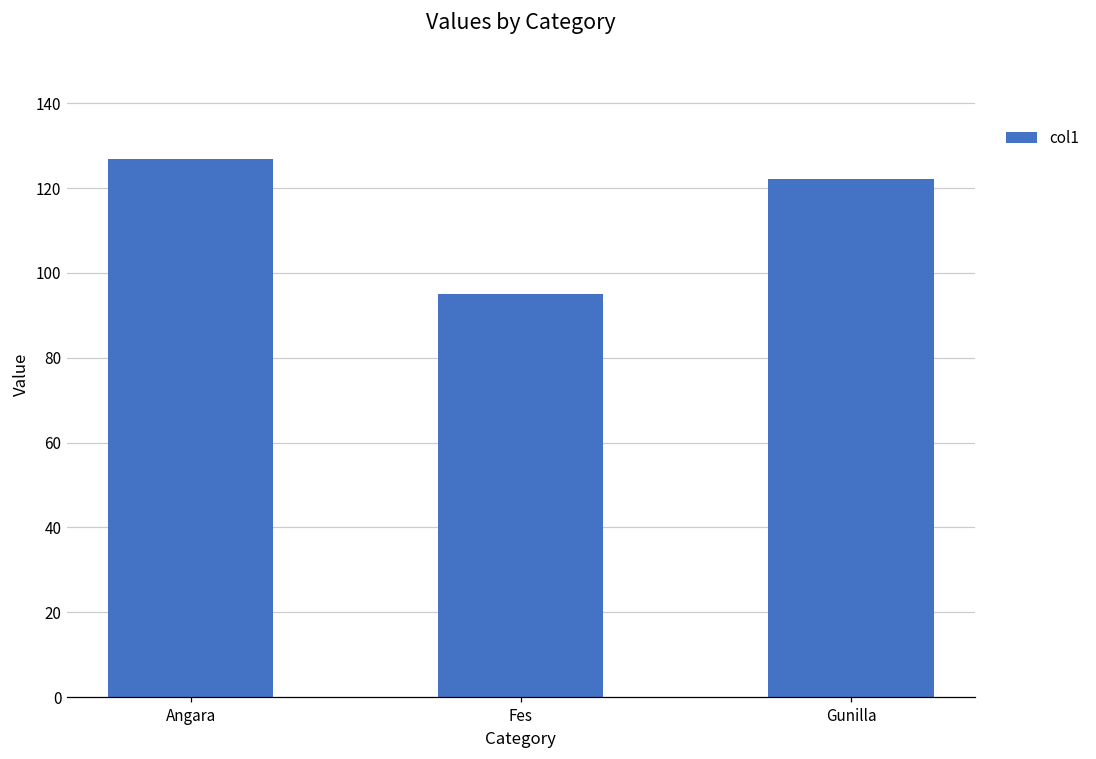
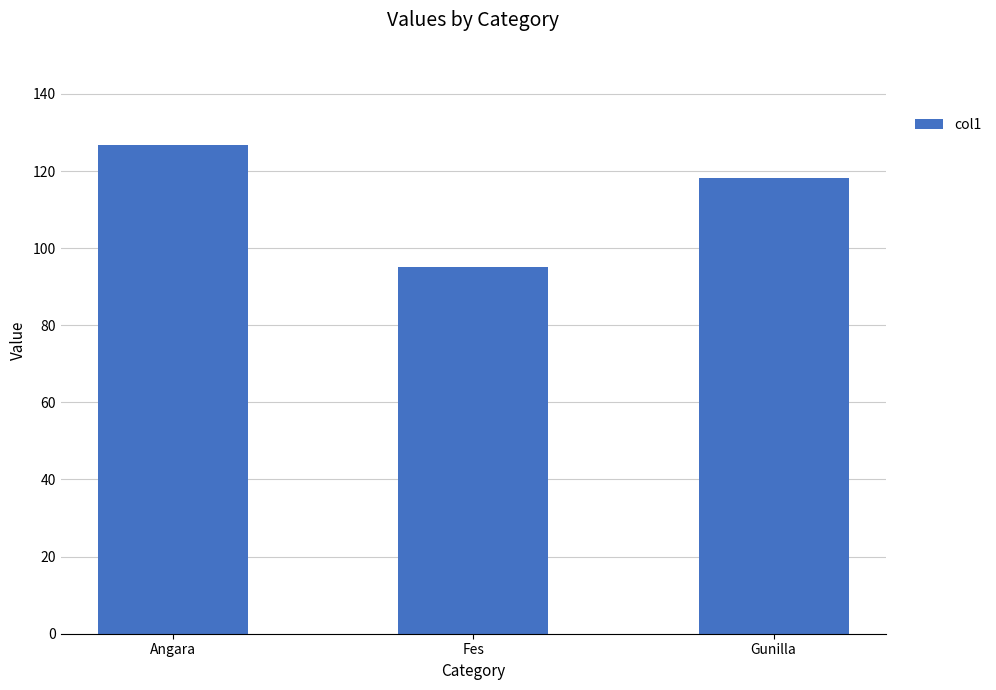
Gunilla: 122 -> 118
